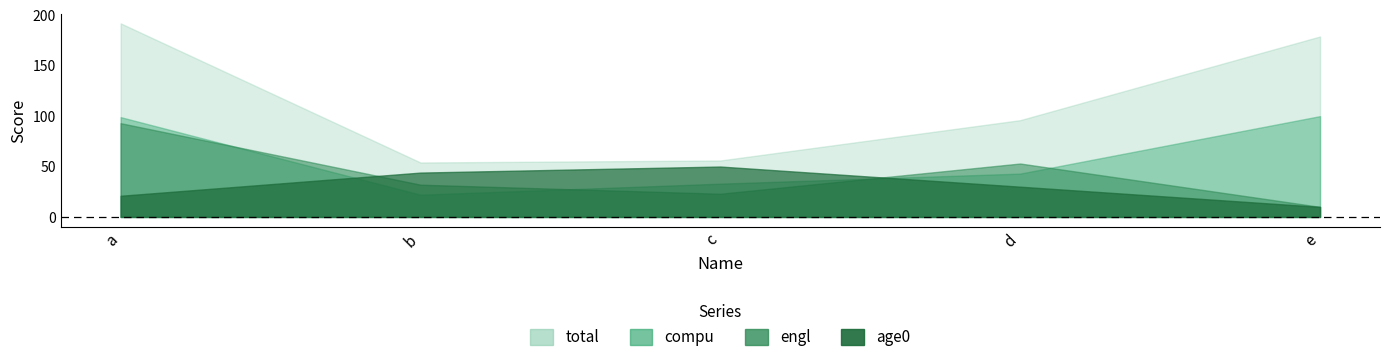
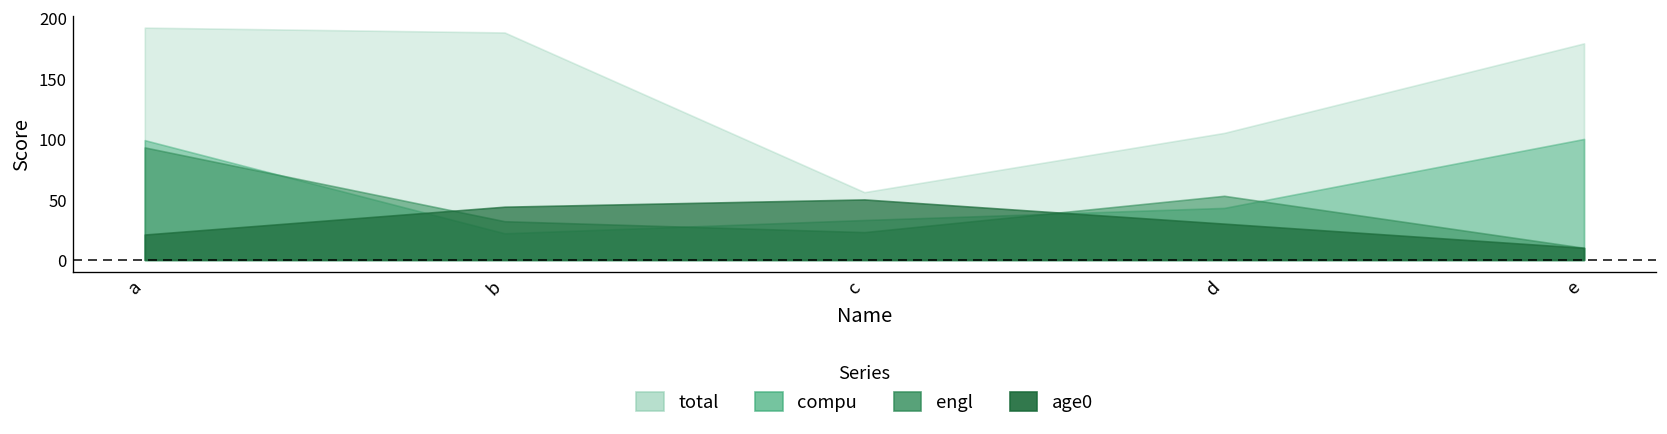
total, b: 54 -> 188
total, d: 96 -> 105
